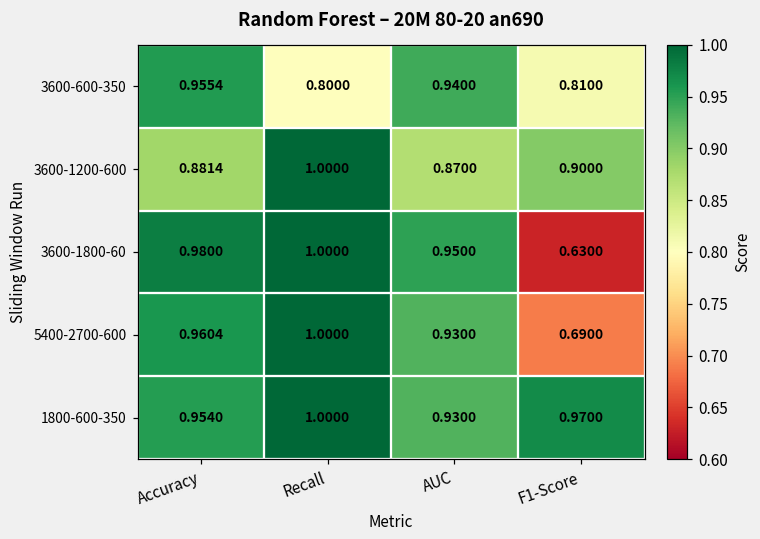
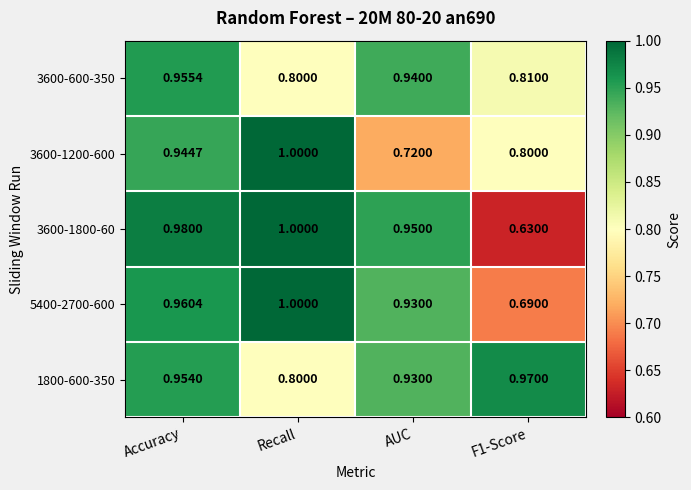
3600-1200-600, Accuracy: 0.8814 -> 0.9447
3600-1200-600, AUC: 0.8700 -> 0.7200
3600-1200-600, F1-Score: 0.9000 -> 0.8000
1800-600-350, Recall: 1.0000 -> 0.8000
